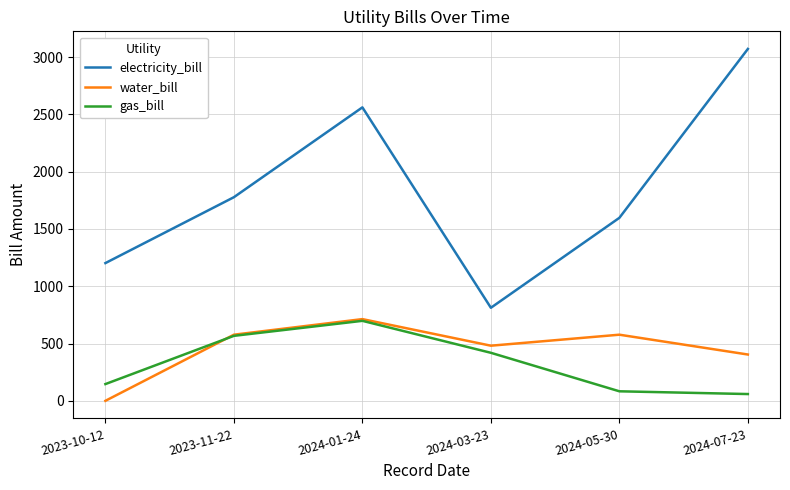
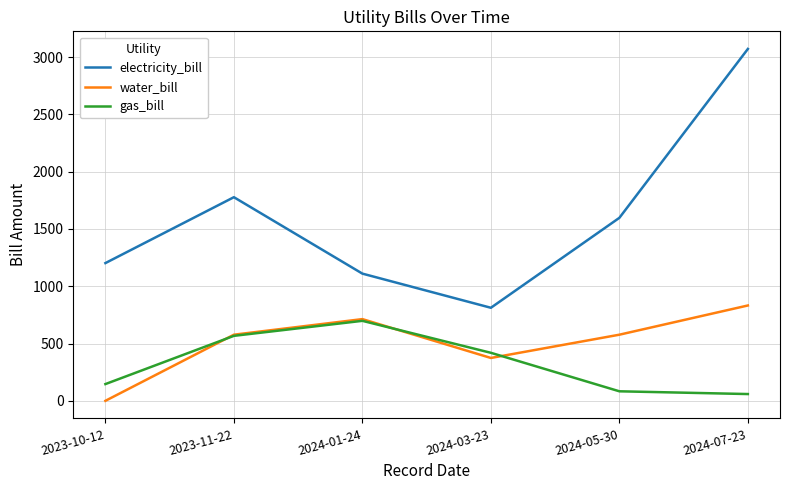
electricity_bill, 2024-01-24: 2560 -> 1110
water_bill, 2024-03-23: 480 -> 370
water_bill, 2024-07-23: 400 -> 830
